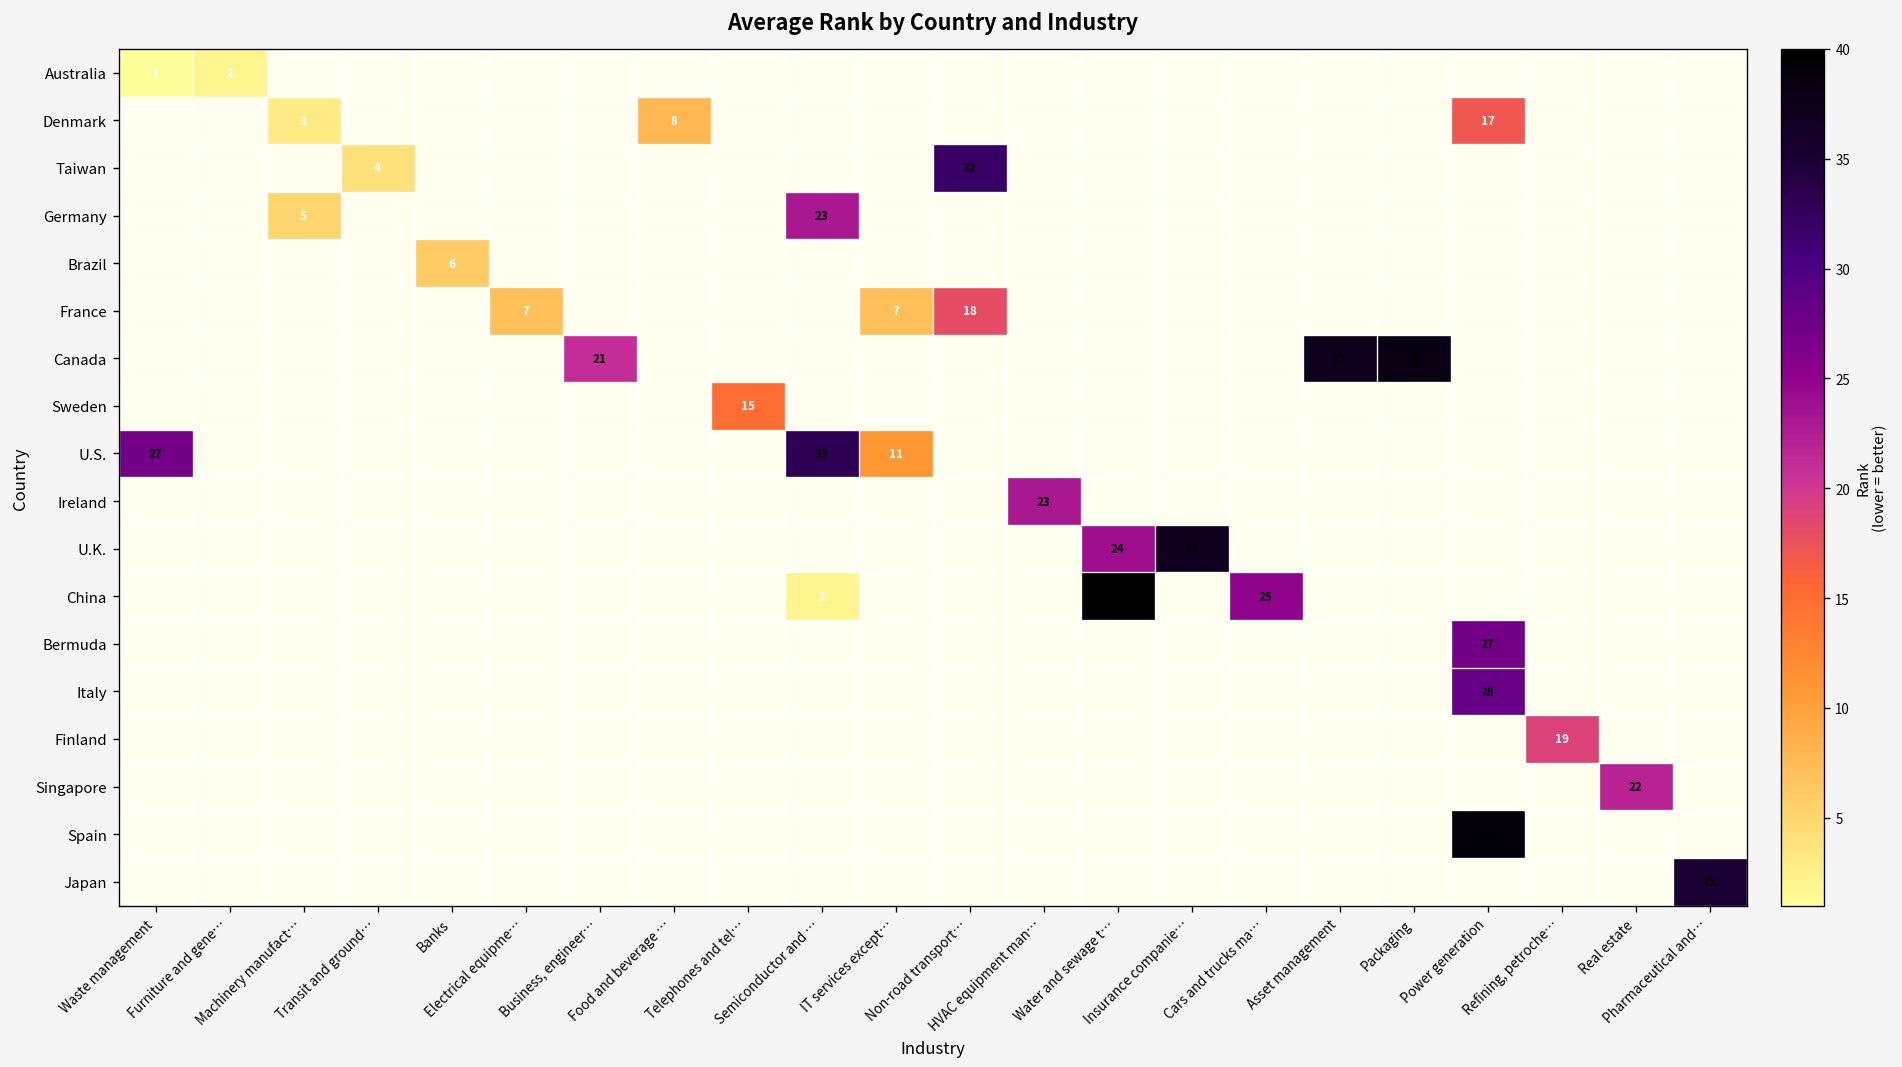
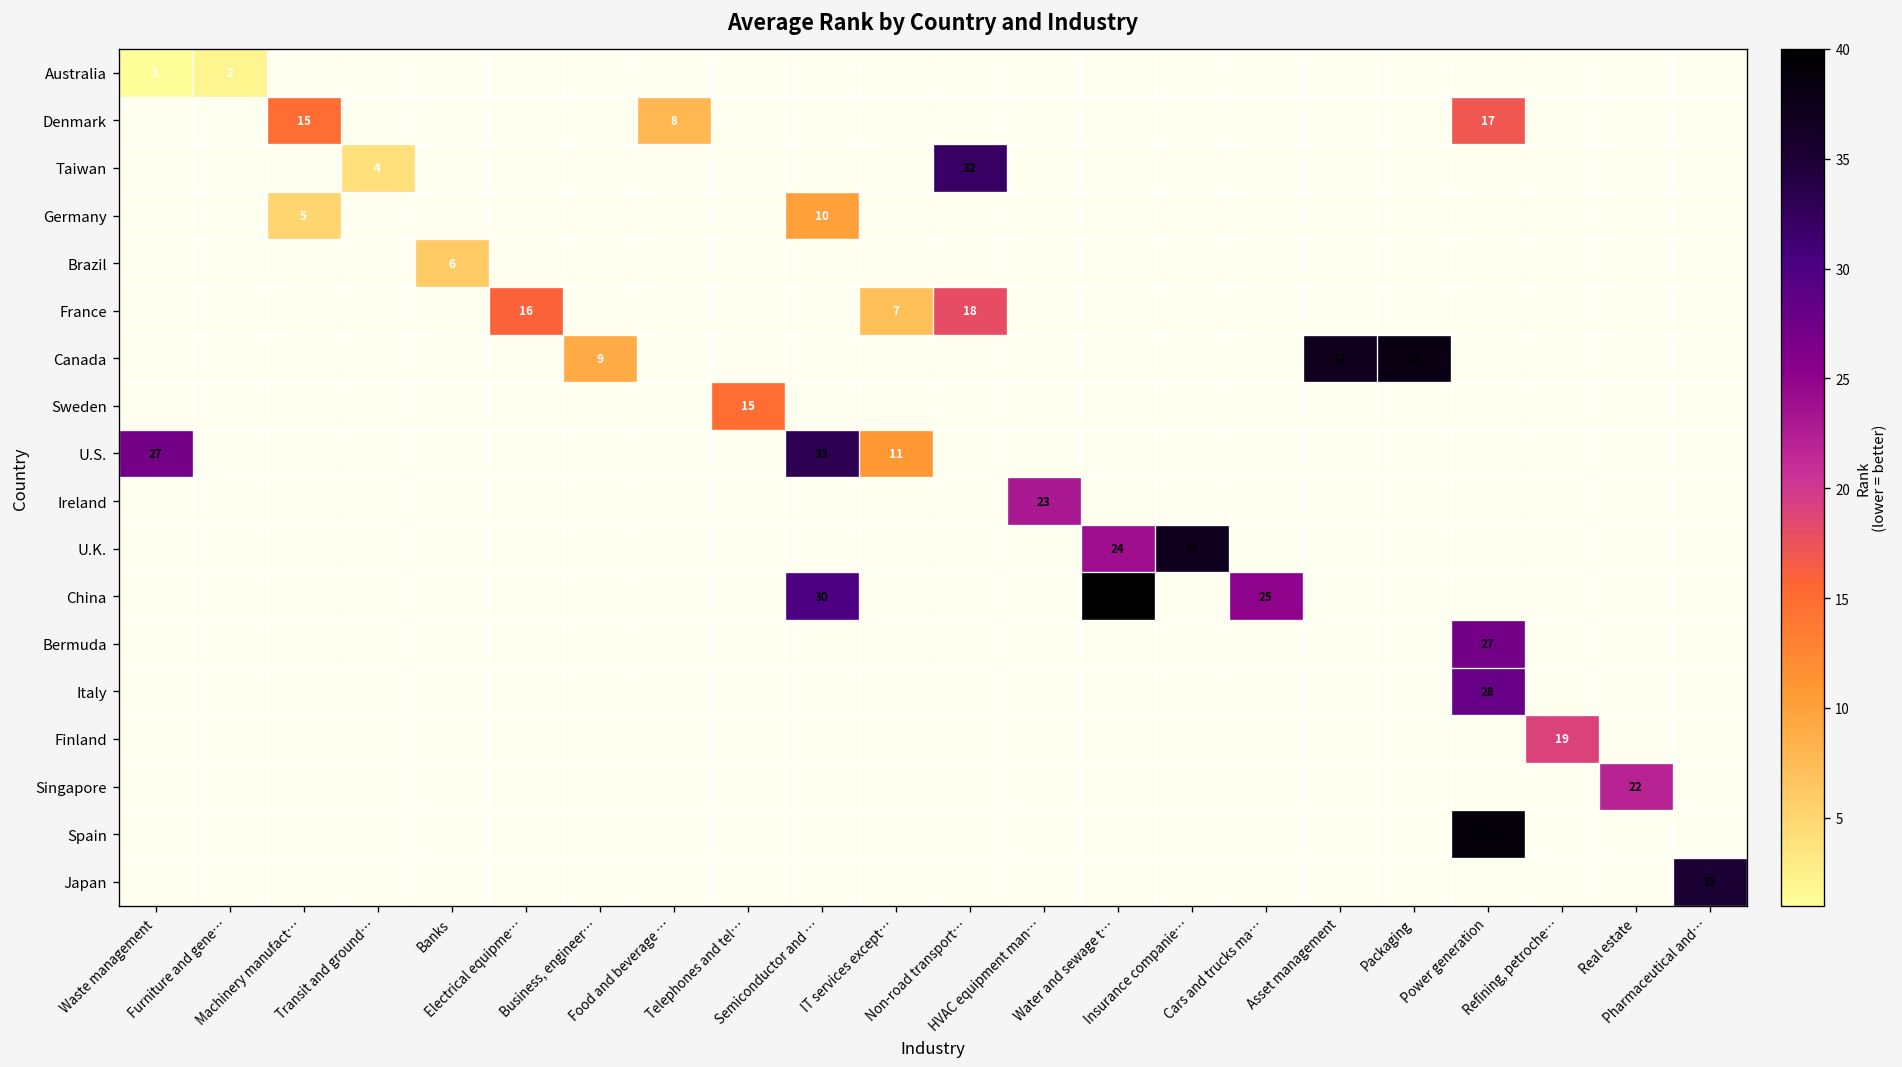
Denmark, Machinery manufact…: 3 -> 15
Germany, Semiconductor and …: 23 -> 10
France, Electrical equipme…: 7 -> 16
Canada, Business, engineer…: 21 -> 9
China, Semiconductor and …: 2 -> 30
